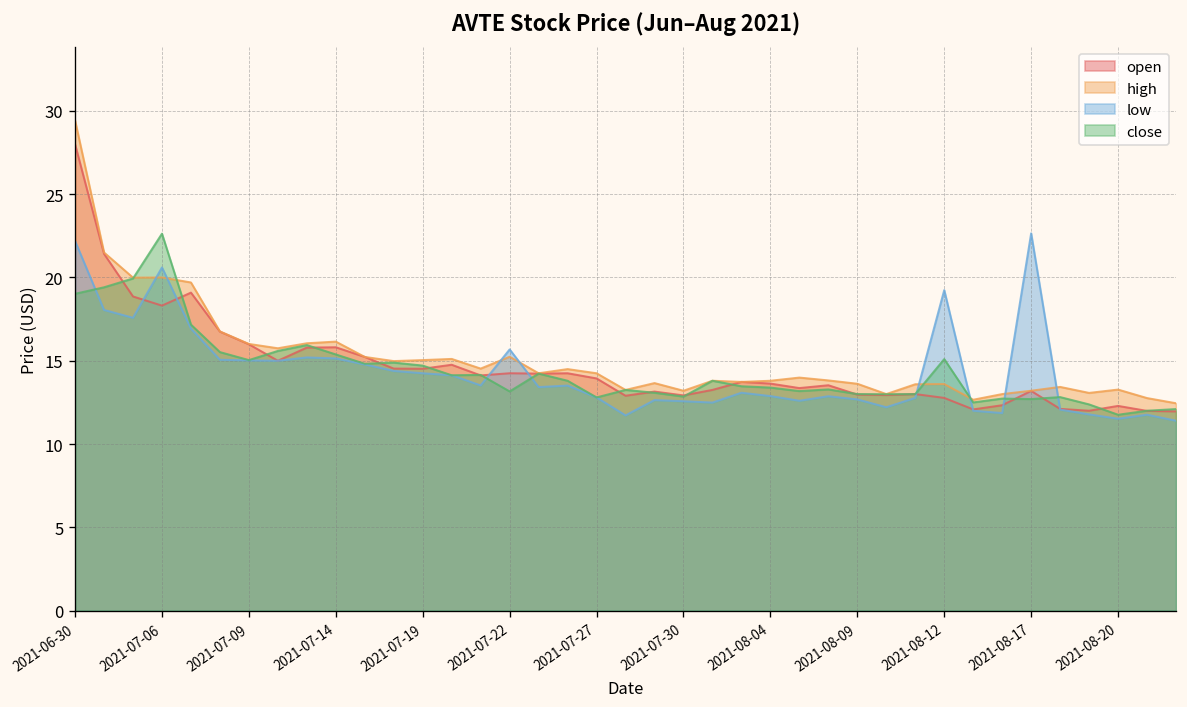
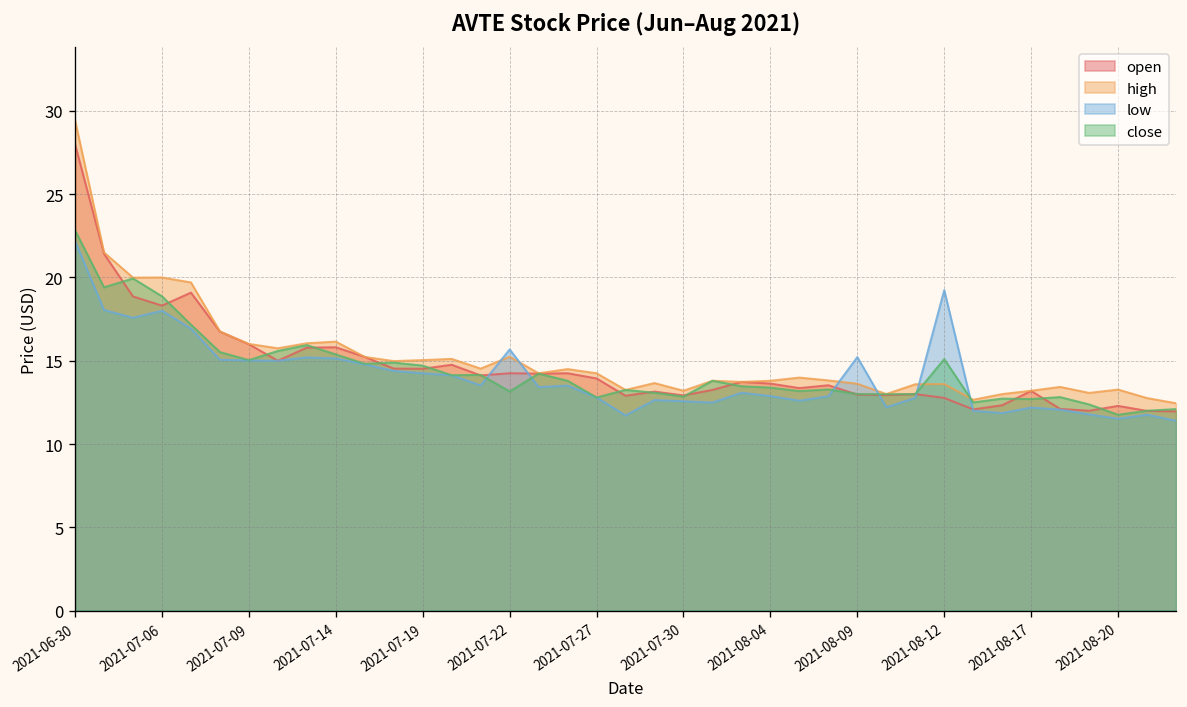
close, 2021-06-30: 19.0 -> 22.8
low, 2021-07-06: 20.6 -> 18.0
close, 2021-07-06: 22.6 -> 18.9
low, 2021-08-09: 12.7 -> 15.2
low, 2021-08-17: 22.7 -> 12.2
